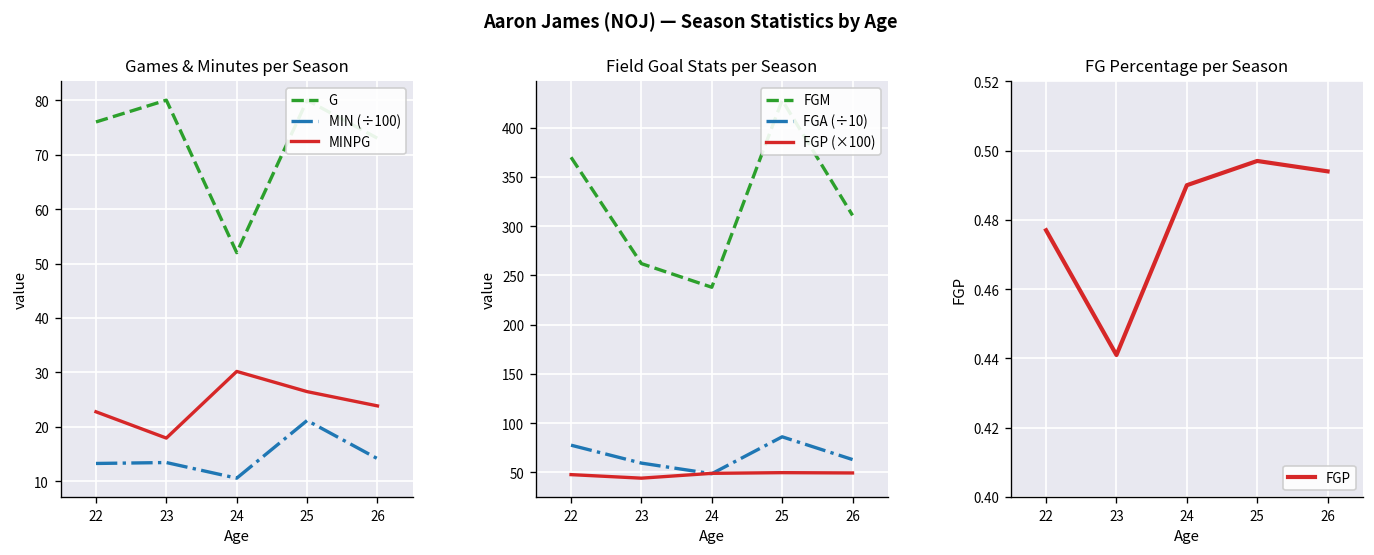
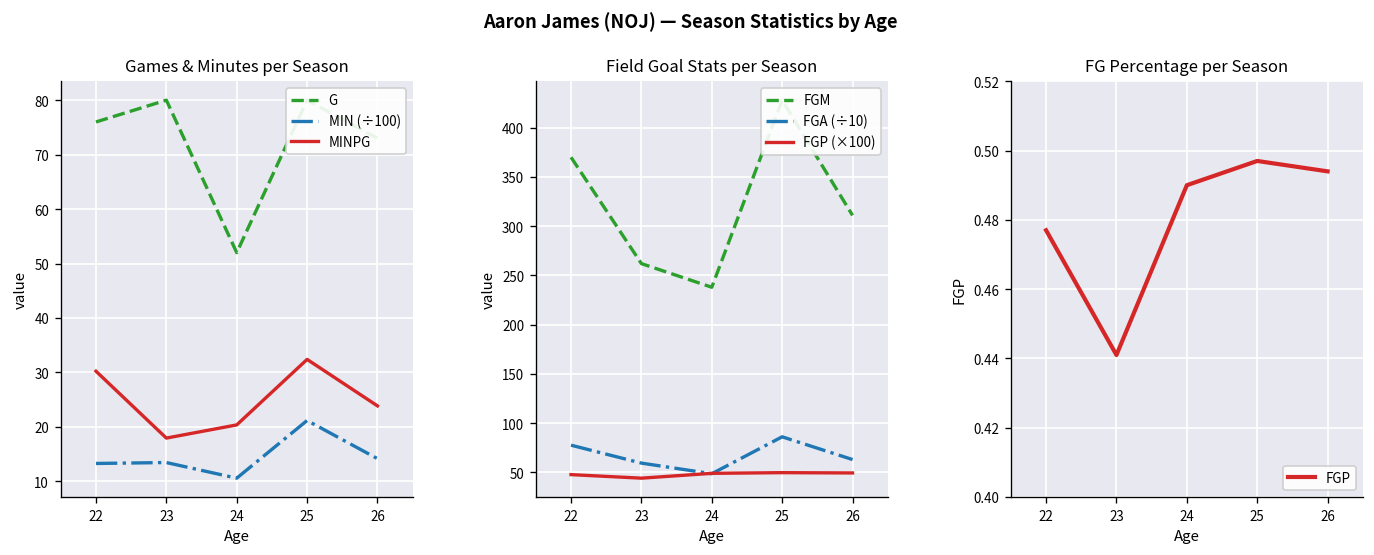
Games & Minutes per Season, MINPG, 22: 23 -> 30
Games & Minutes per Season, MINPG, 24: 30 -> 20
Games & Minutes per Season, MINPG, 25: 26 -> 32
